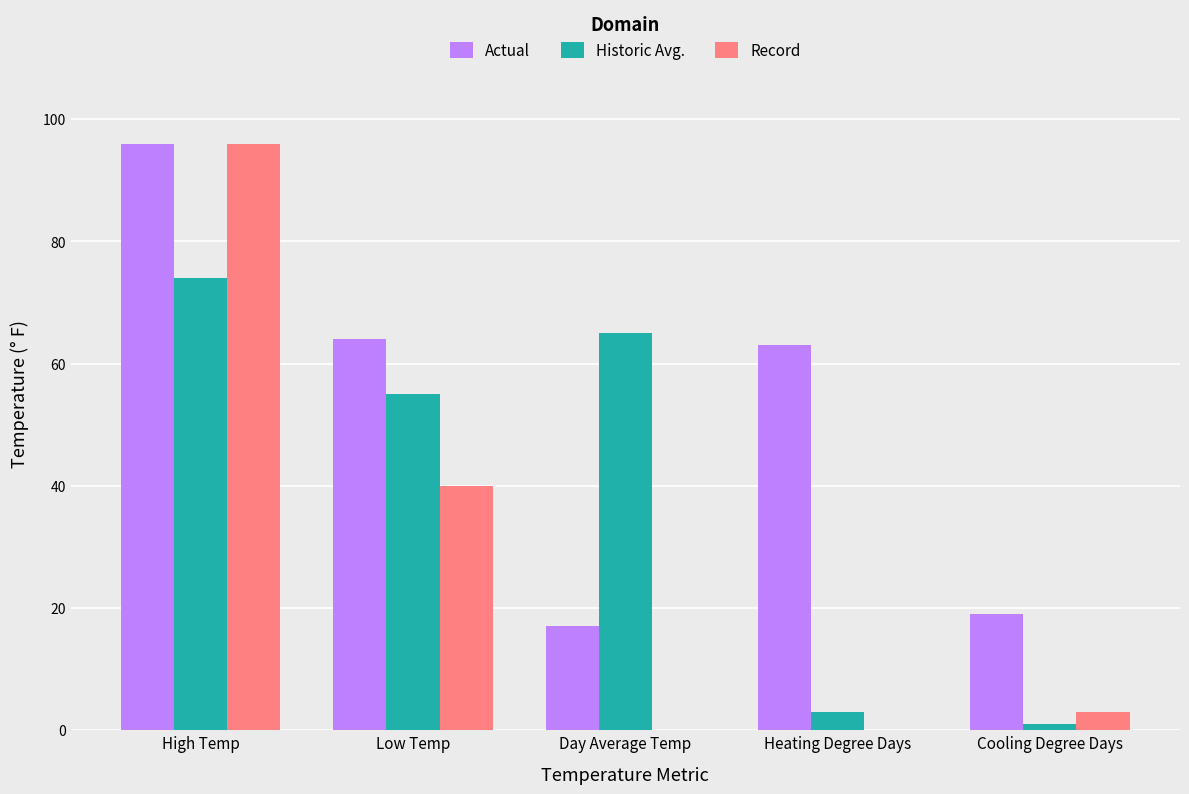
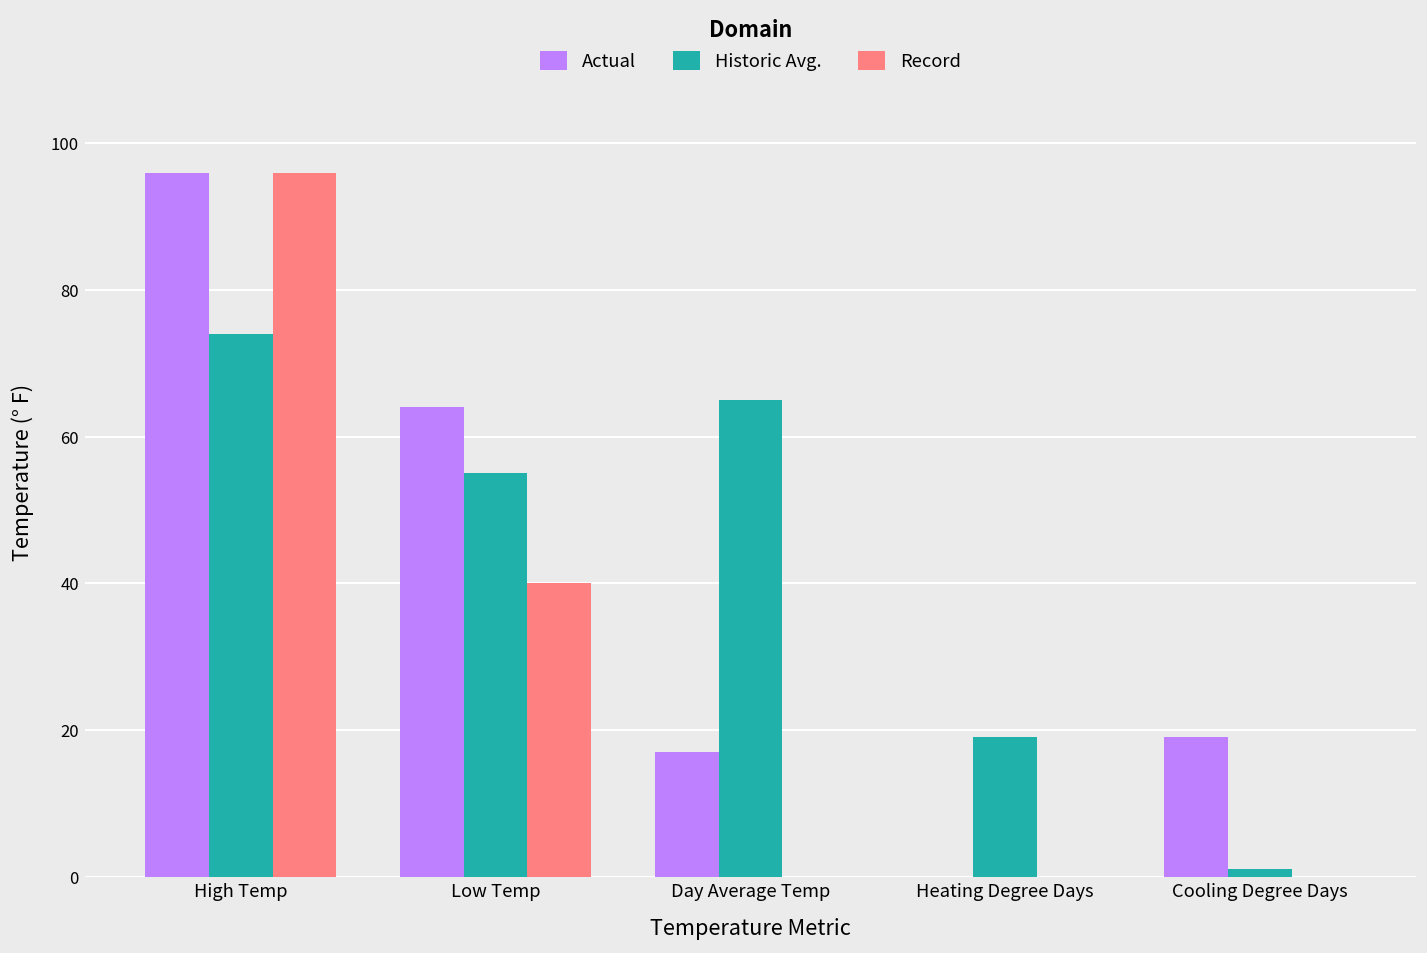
Actual, Heating Degree Days: 63 -> 0
Historic Avg., Heating Degree Days: 3 -> 19
Record, Cooling Degree Days: 3 -> 0
